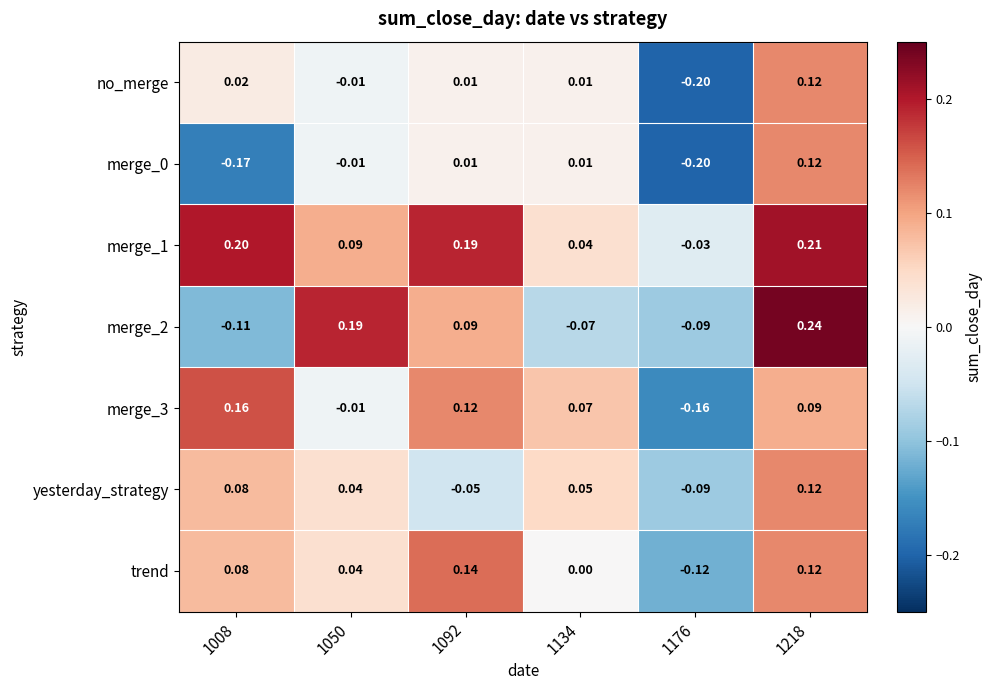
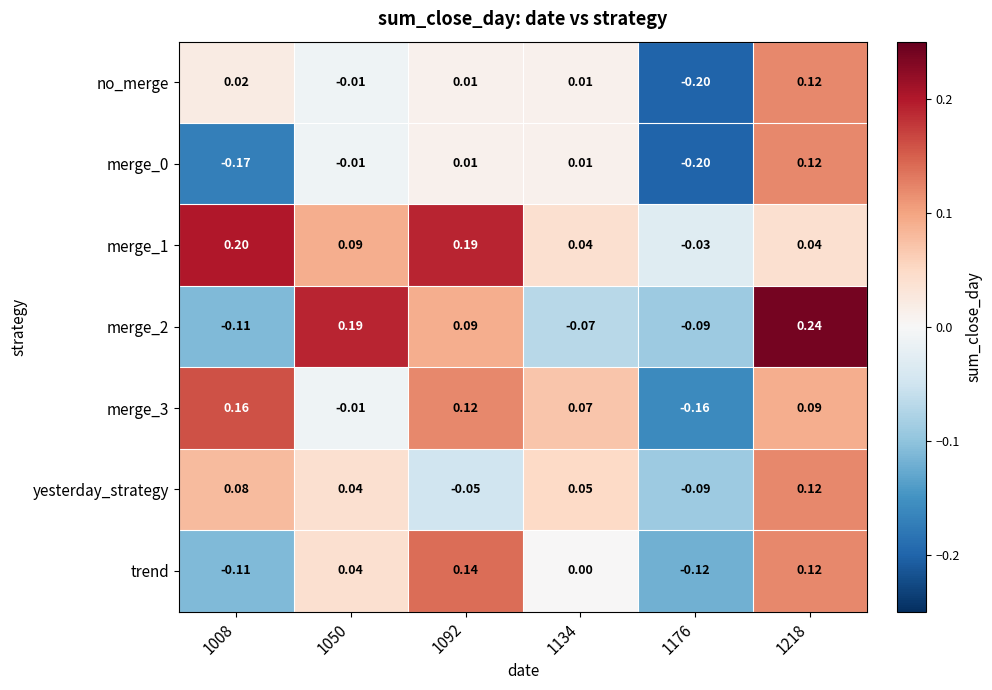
merge_1, 1218: 0.21 -> 0.04
trend, 1008: 0.08 -> -0.11
